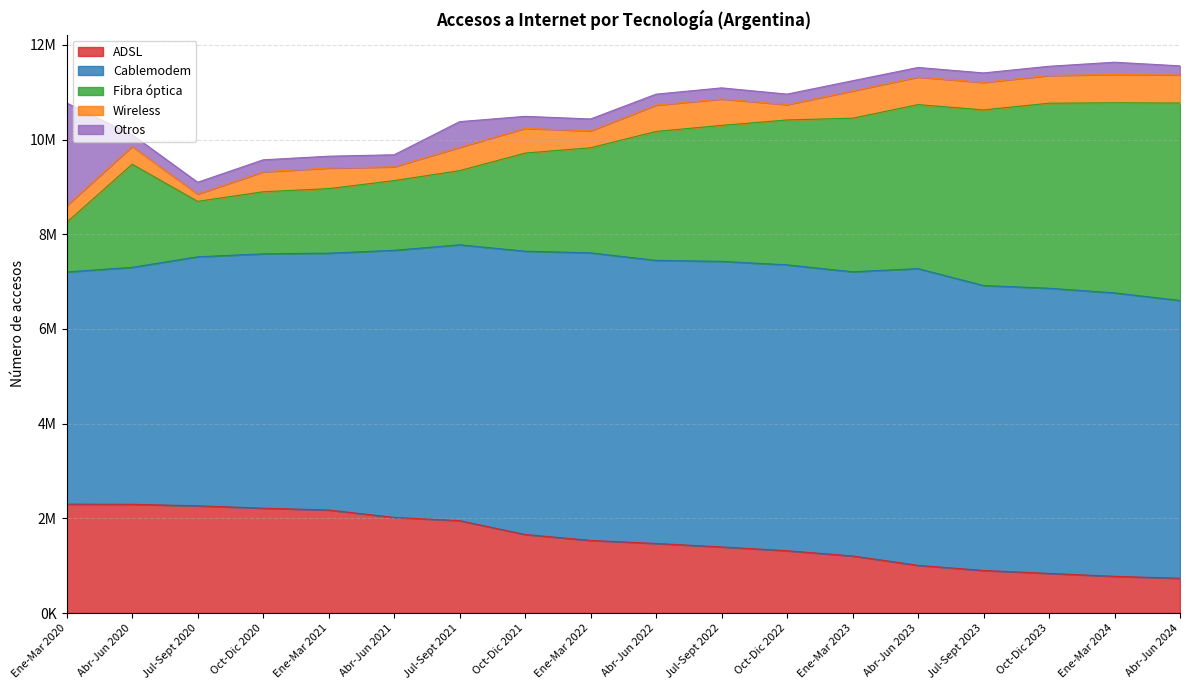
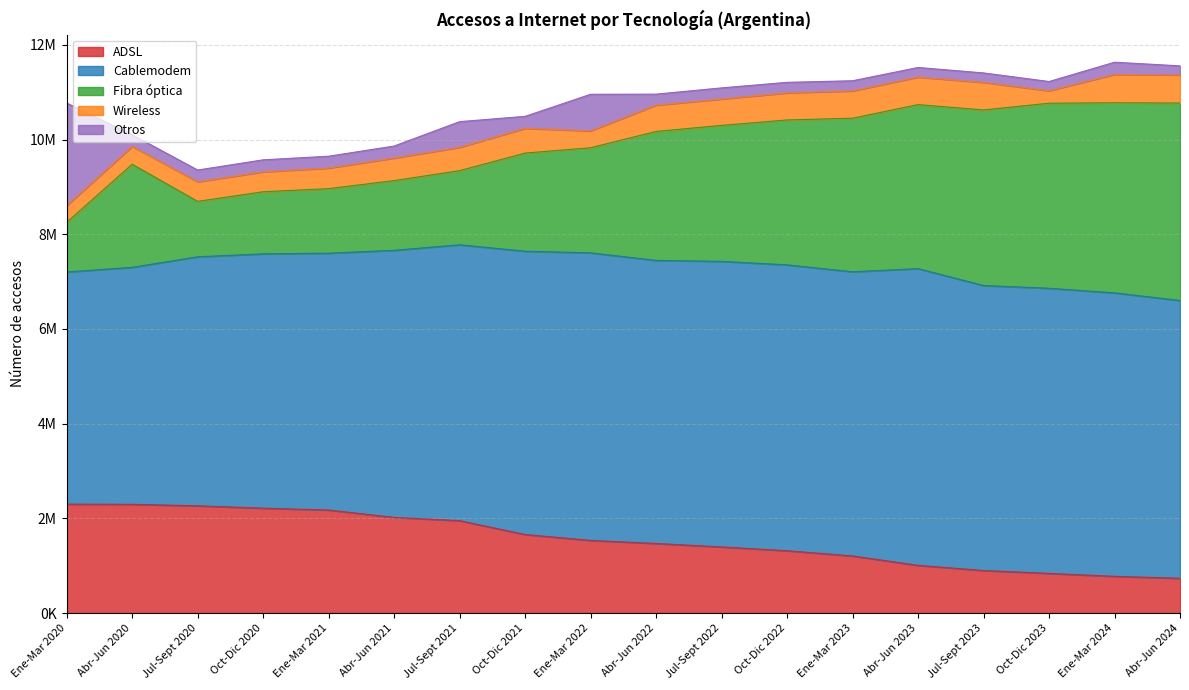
Wireless, Jul-Sept 2020: 200000 -> 400000
Wireless, Abr-Jun 2021: 300000 -> 500000
Otros, Ene-Mar 2022: 300000 -> 800000
Wireless, Oct-Dic 2022: 300000 -> 600000
Wireless, Oct-Dic 2023: 600000 -> 300000
